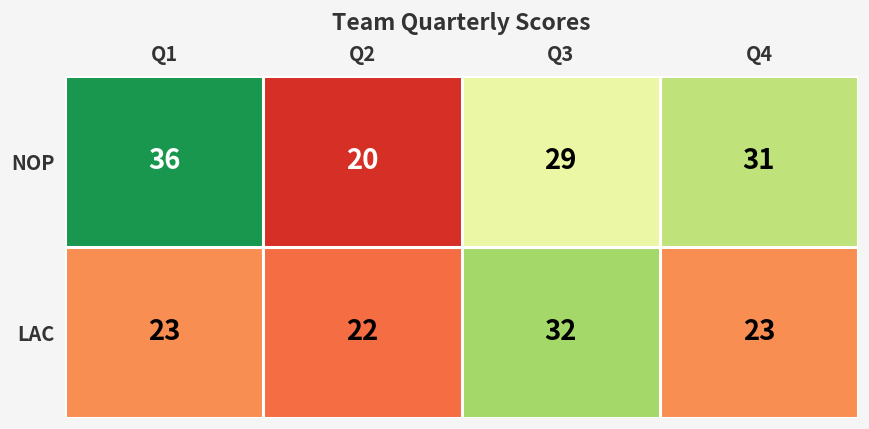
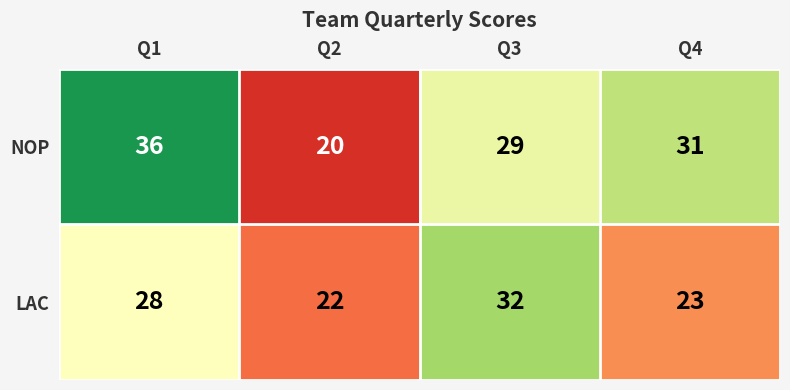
LAC, Q1: 23 -> 28
